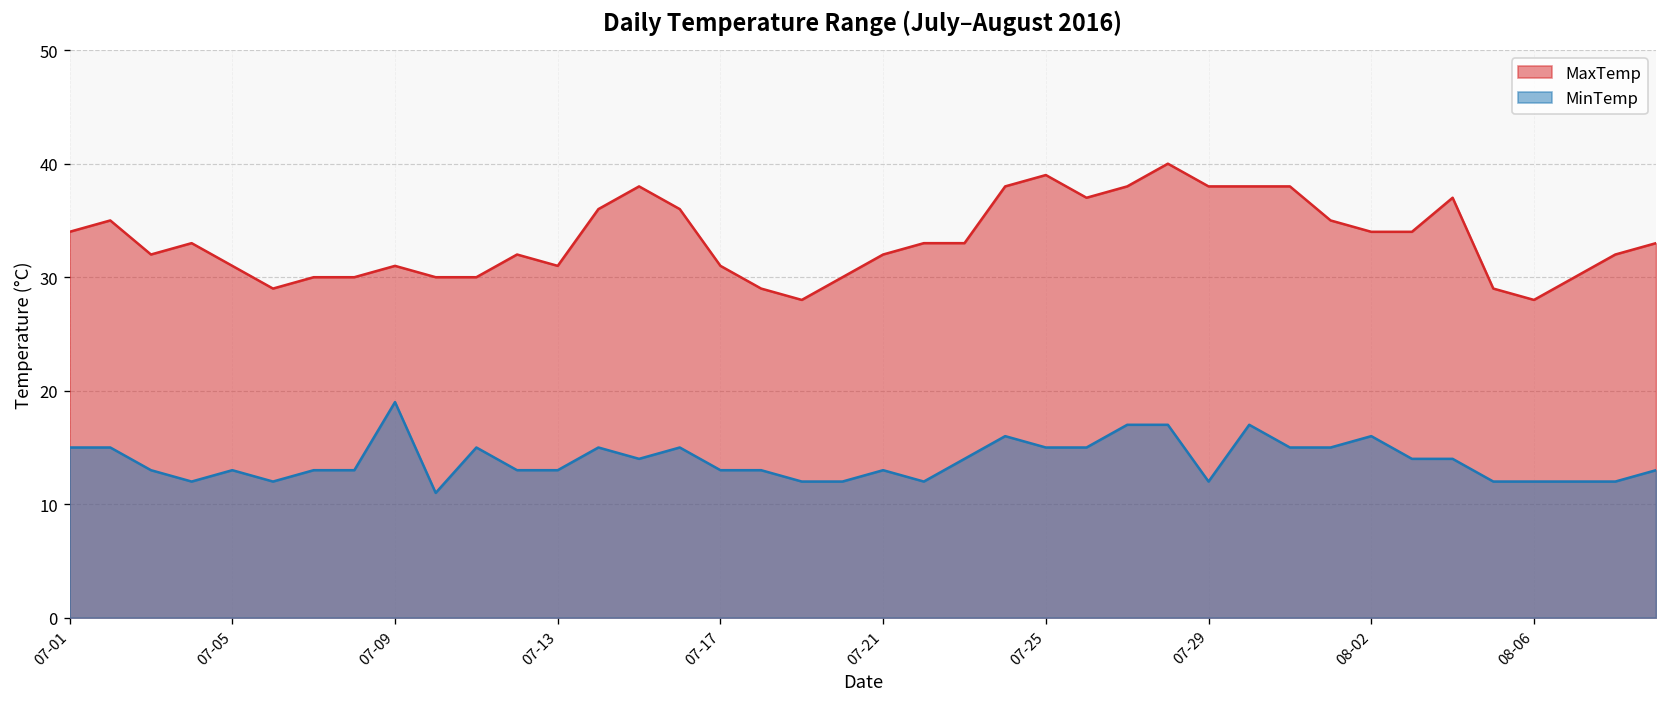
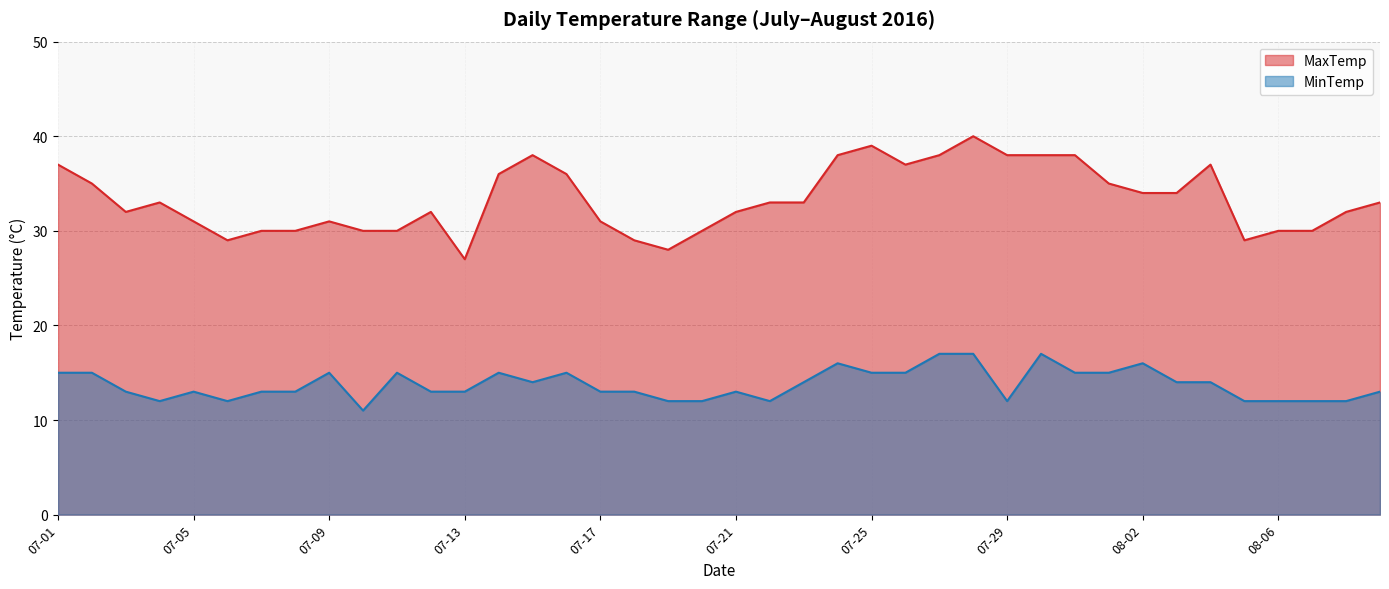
MaxTemp, 07-01: 34 -> 37
MinTemp, 07-09: 19 -> 15
MaxTemp, 07-13: 31 -> 27
MaxTemp, 08-06: 28 -> 30
